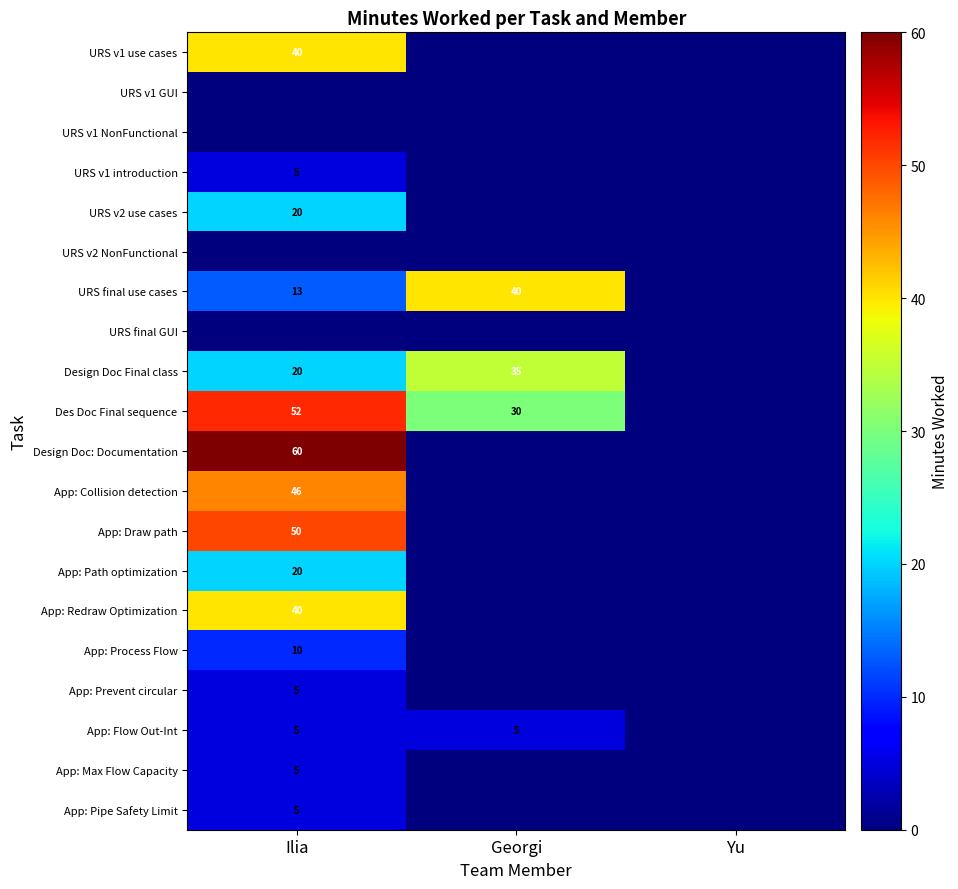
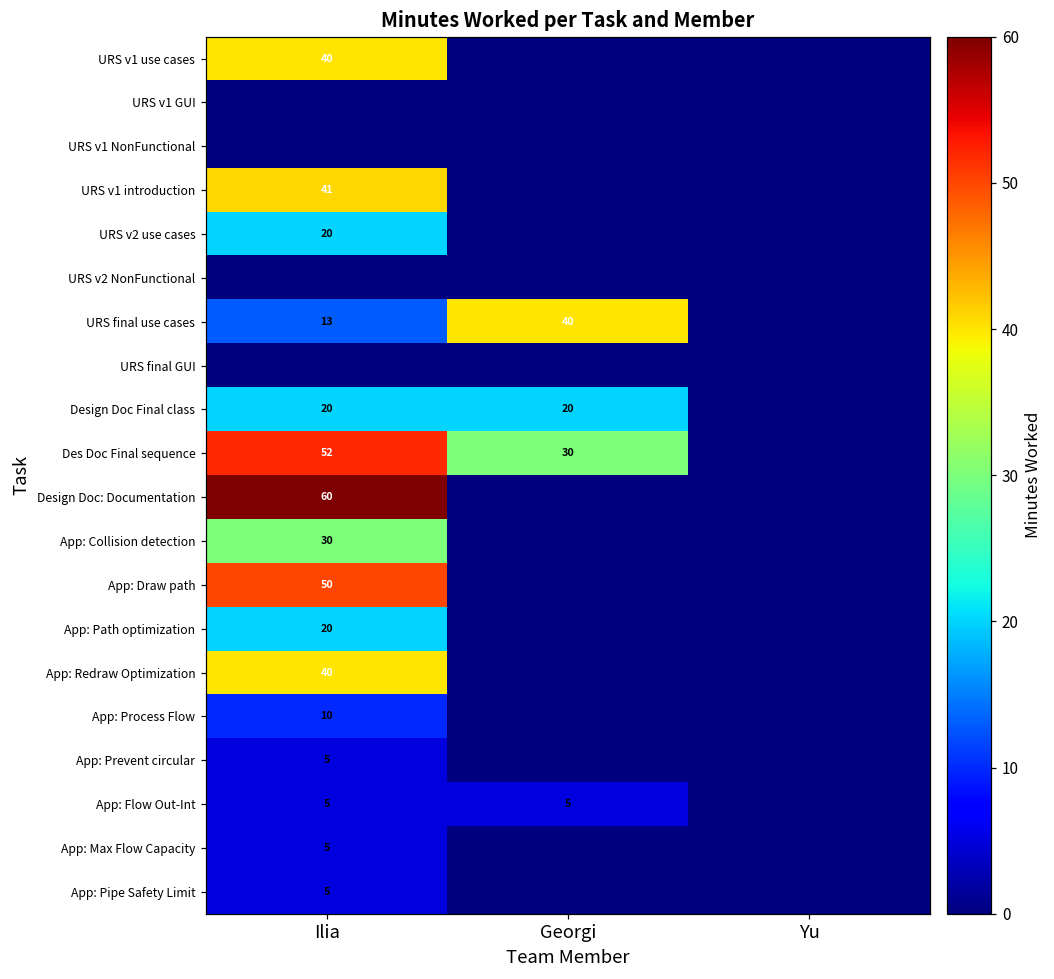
URS v1 introduction, Ilia: 5 -> 41
Design Doc Final class, Georgi: 35 -> 20
App: Collision detection, Ilia: 46 -> 30
